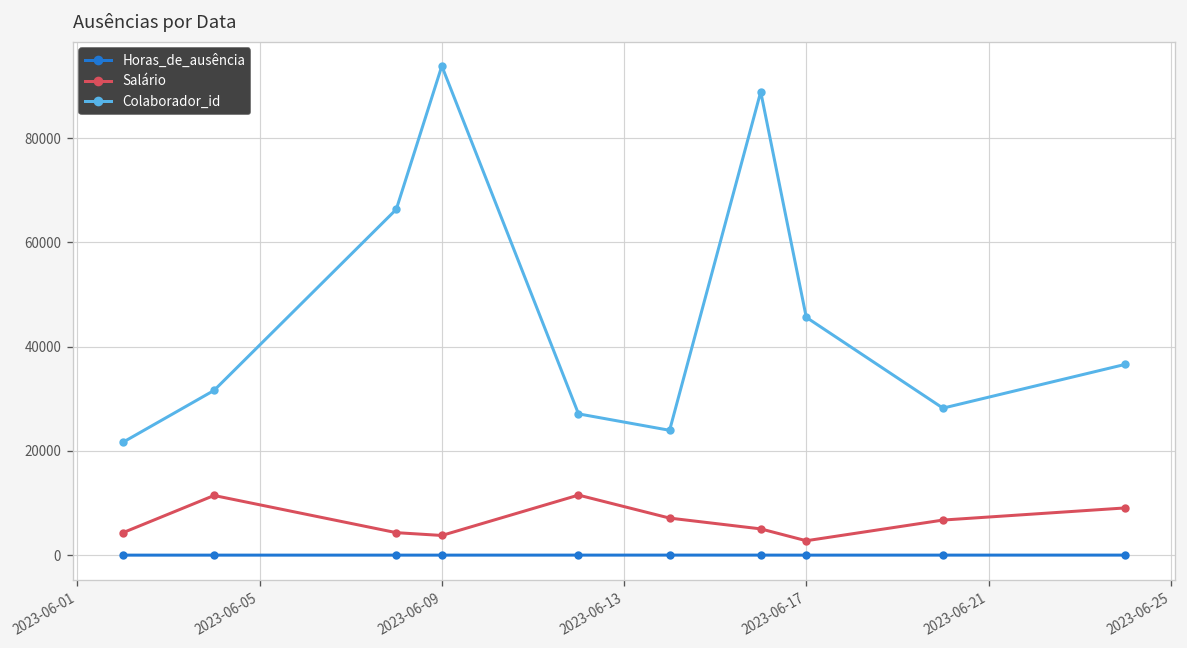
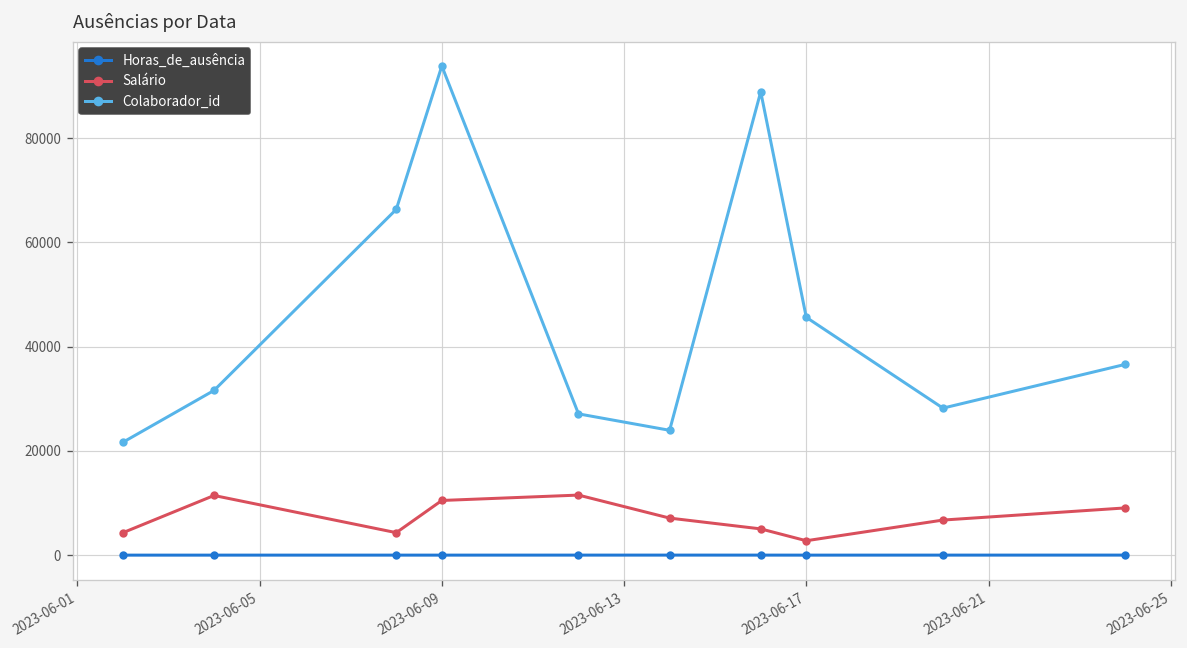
Salário, 2023-06-09: 4000 -> 10000
